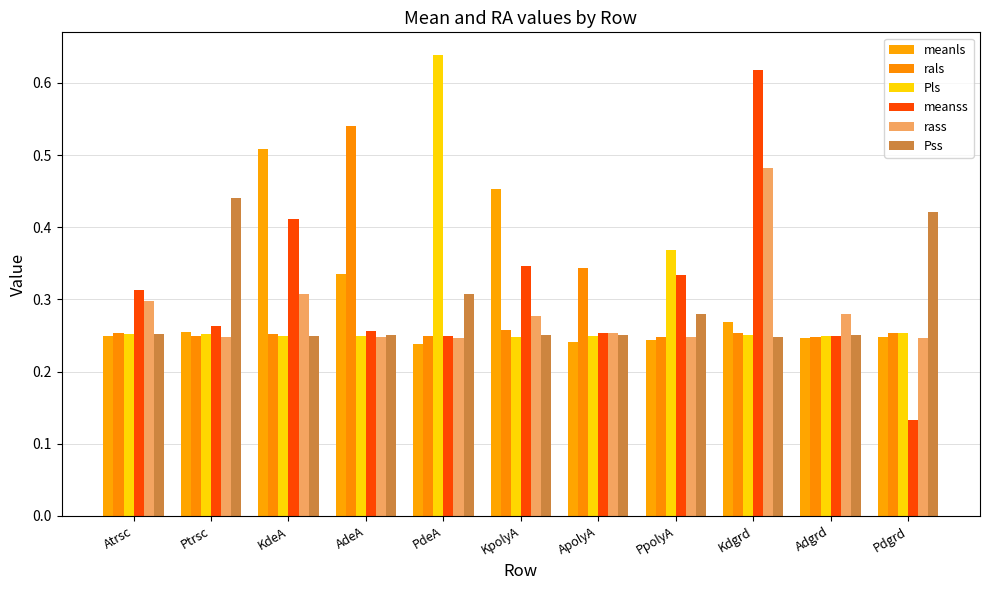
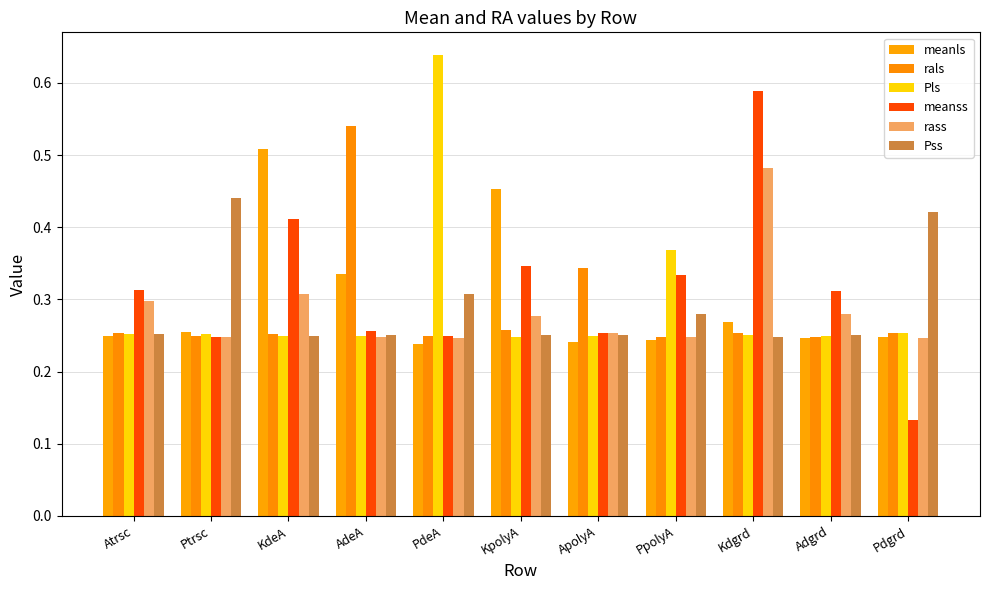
meanss, Ptrsc: 0.26 -> 0.25
meanss, Kdgrd: 0.62 -> 0.59
meanss, Adgrd: 0.25 -> 0.31
